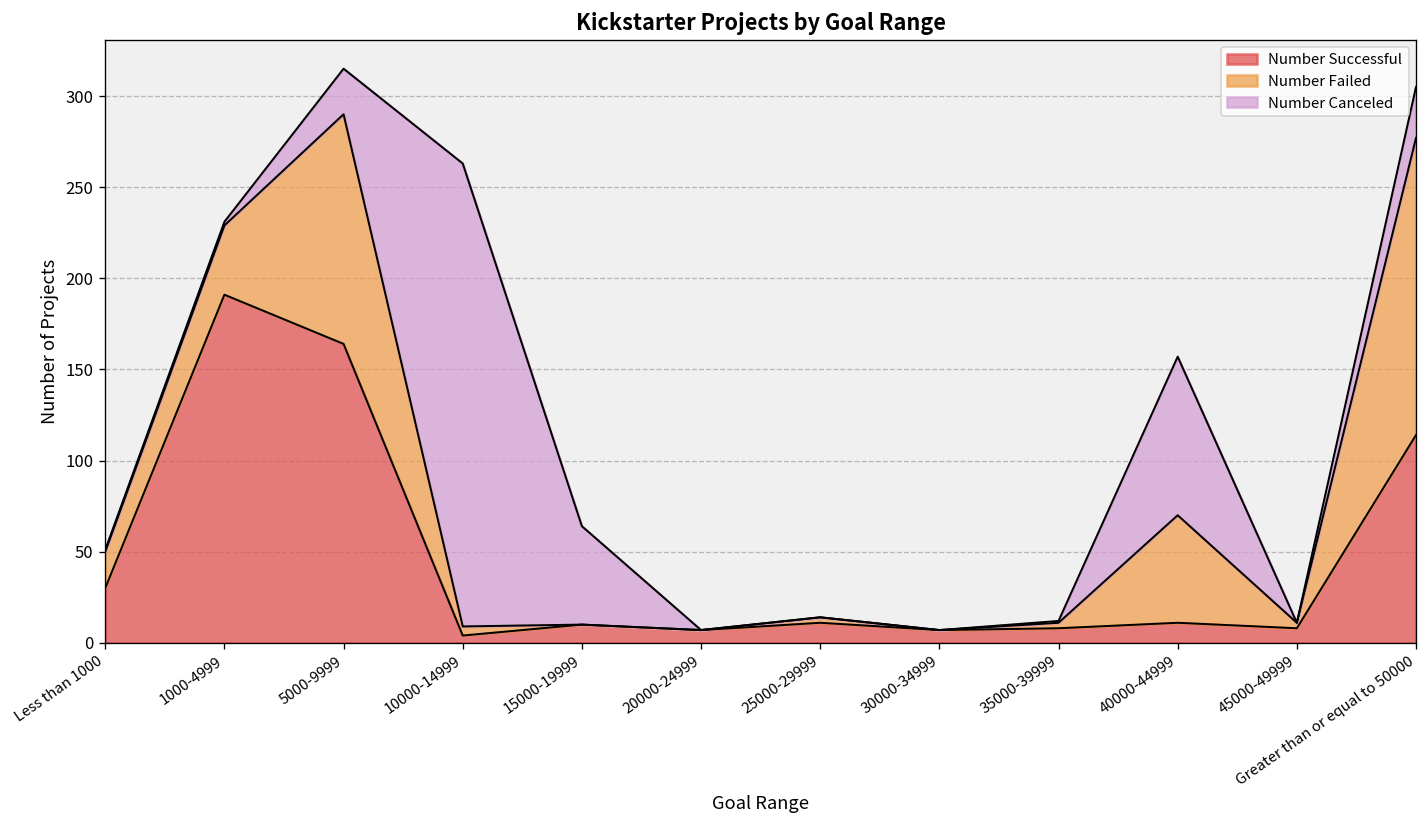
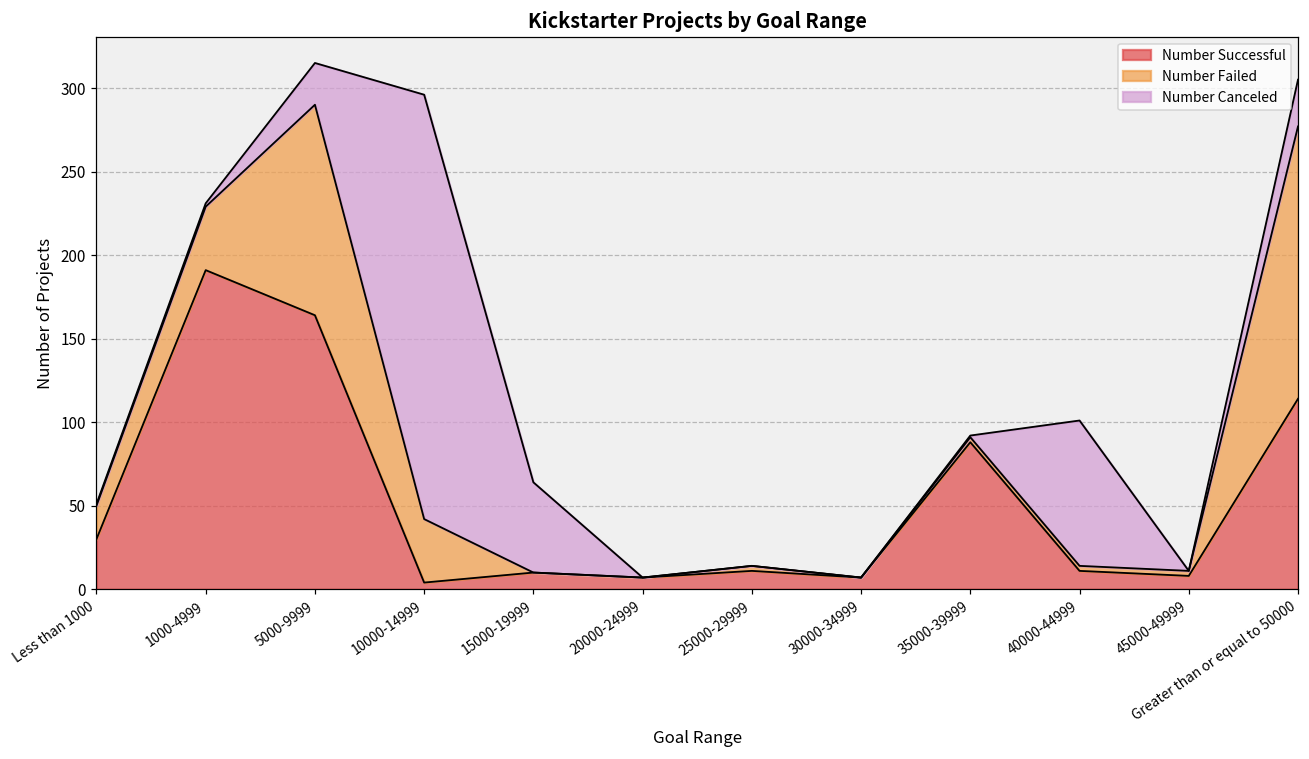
Number Failed, 10000-14999: 5 -> 38
Number Successful, 35000-39999: 8 -> 88
Number Failed, 40000-44999: 59 -> 3
